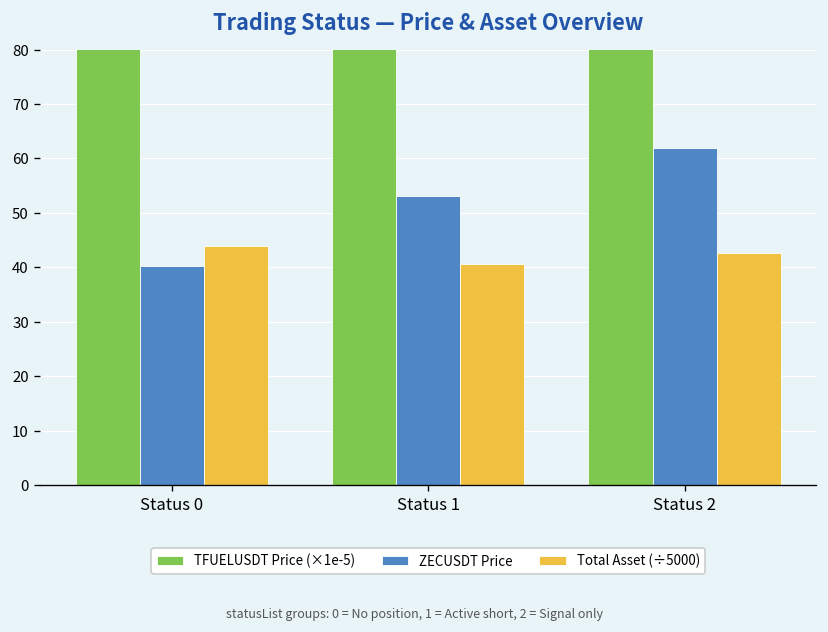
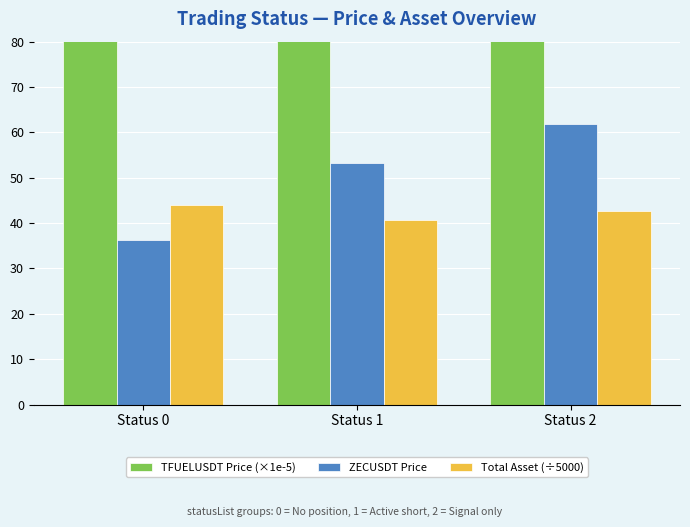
ZECUSDT Price, Status 0: 40 -> 36
